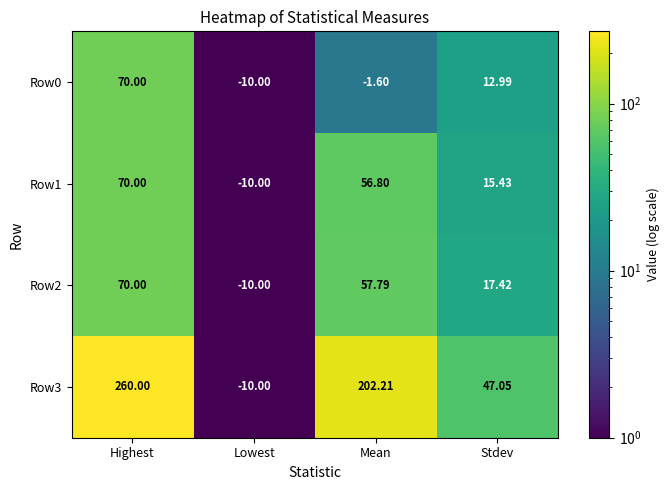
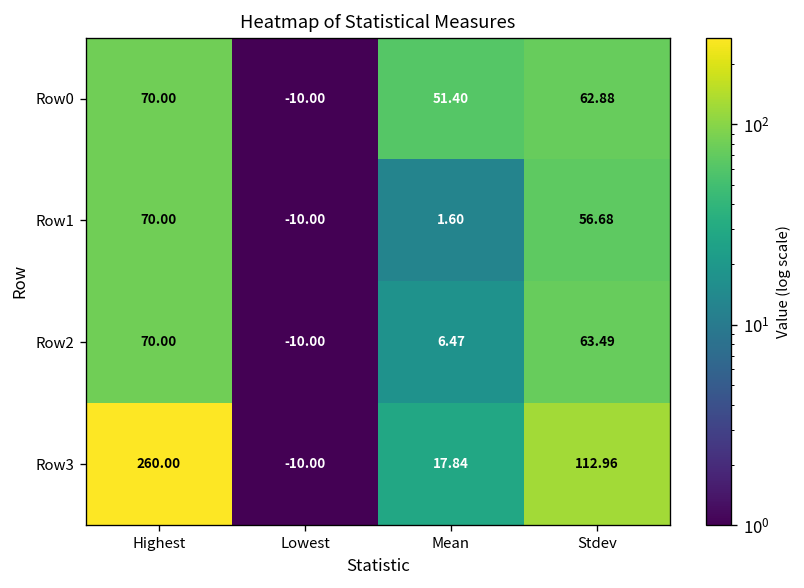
Row0, Mean: -1.60 -> 51.40
Row0, Stdev: 12.99 -> 62.88
Row1, Mean: 56.80 -> 1.60
Row1, Stdev: 15.43 -> 56.68
Row2, Mean: 57.79 -> 6.47
Row2, Stdev: 17.42 -> 63.49
Row3, Mean: 202.21 -> 17.84
Row3, Stdev: 47.05 -> 112.96
